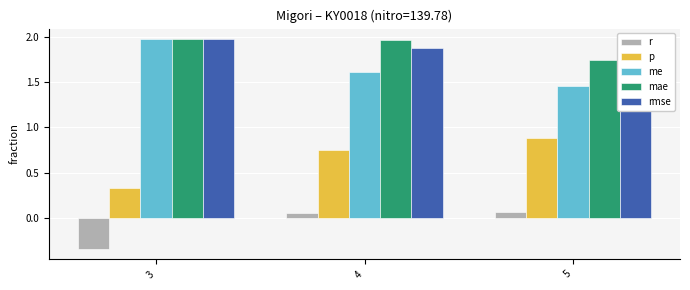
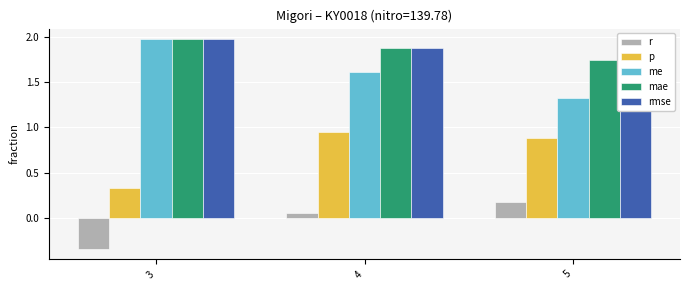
p, 4: 0.8 -> 0.9
mae, 4: 2.0 -> 1.9
r, 5: 0.1 -> 0.2
me, 5: 1.5 -> 1.3
